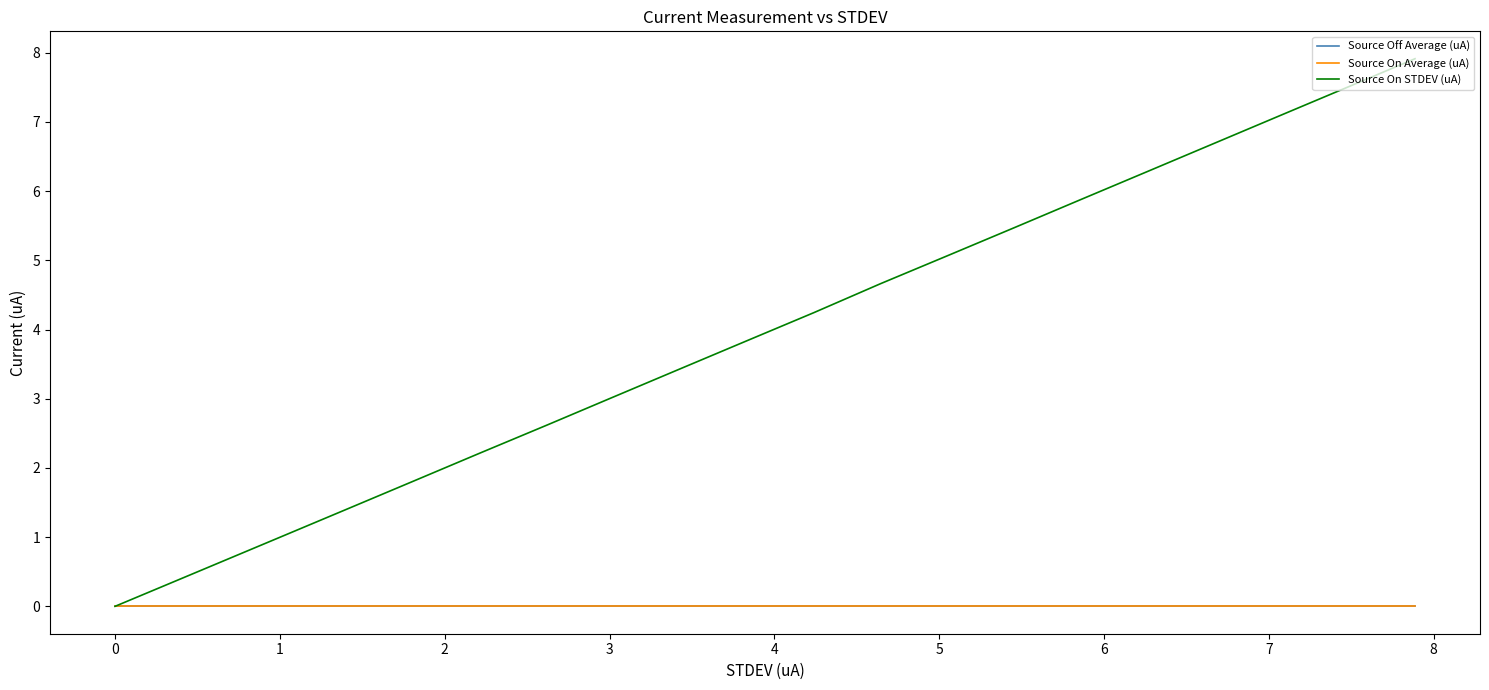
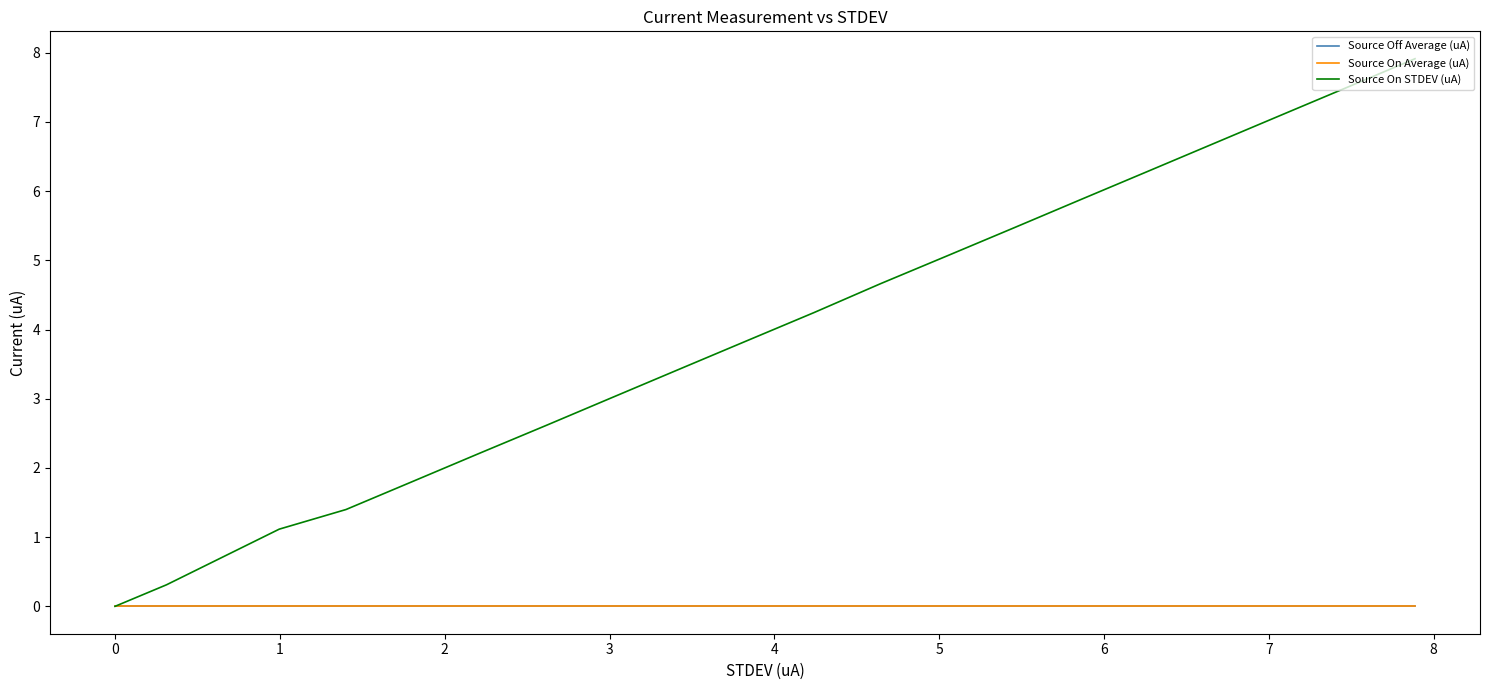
Source On STDEV (uA), 1: 1.0 -> 1.1
